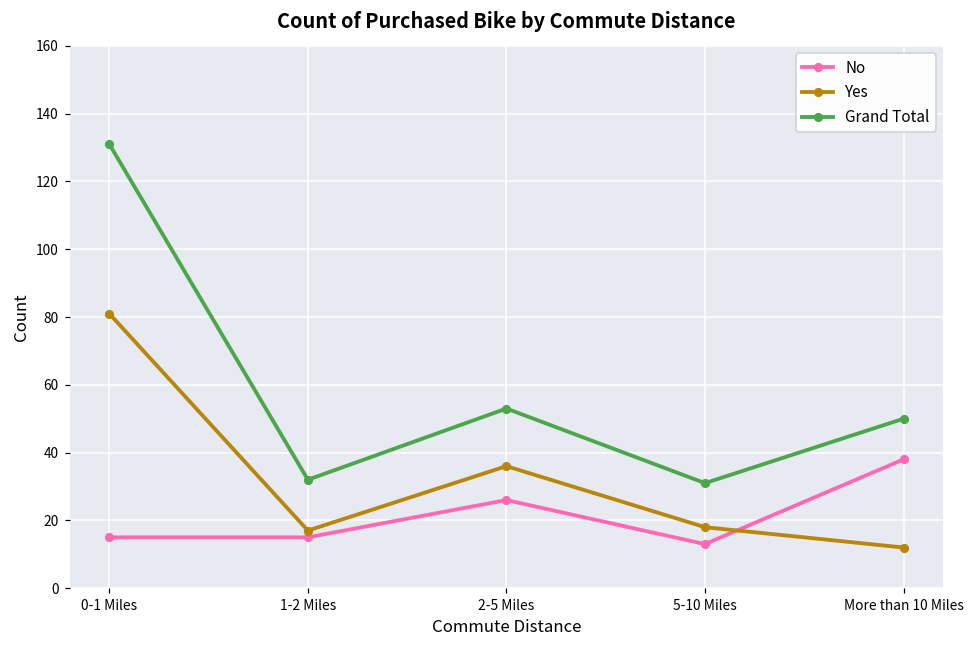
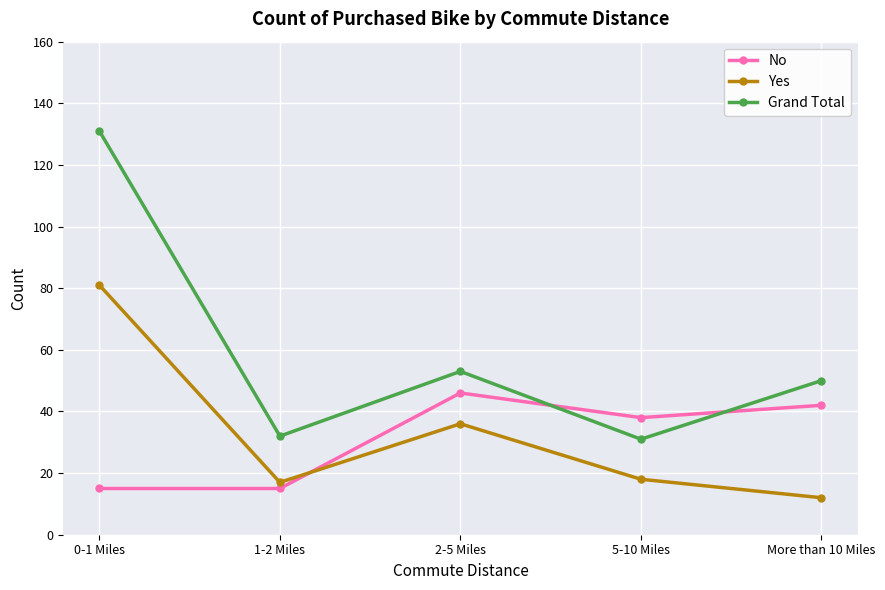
No, 2-5 Miles: 26 -> 46
No, 5-10 Miles: 13 -> 38
No, More than 10 Miles: 38 -> 42
